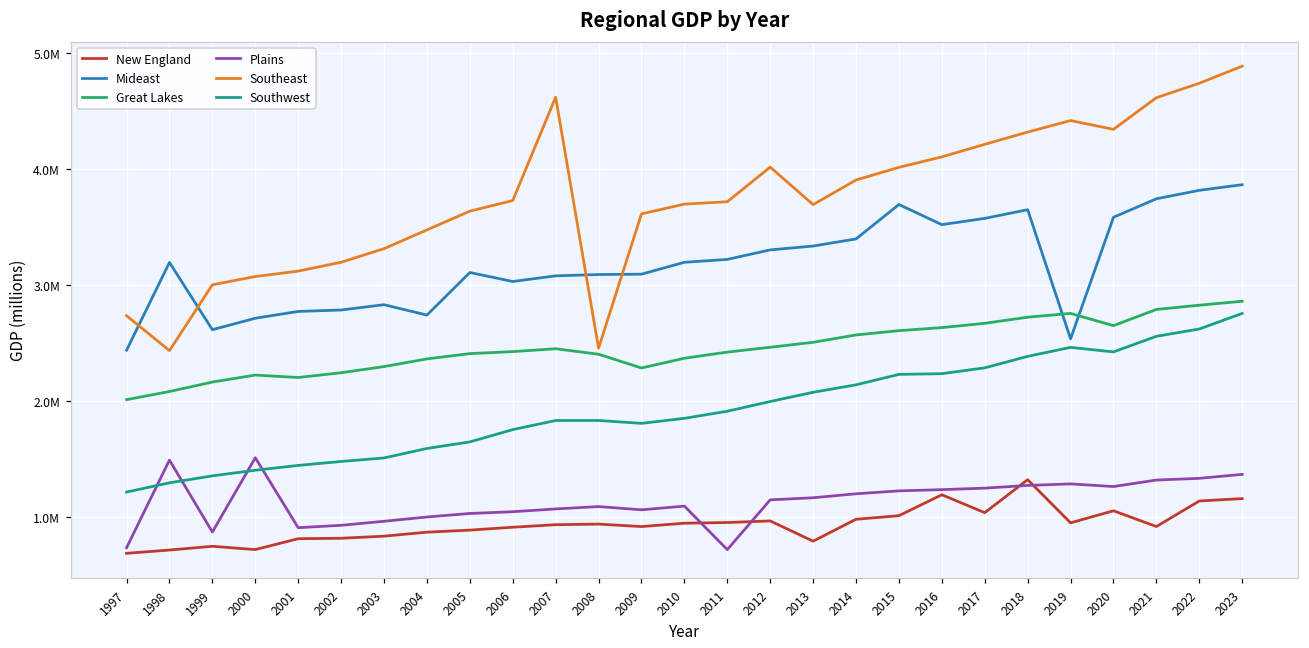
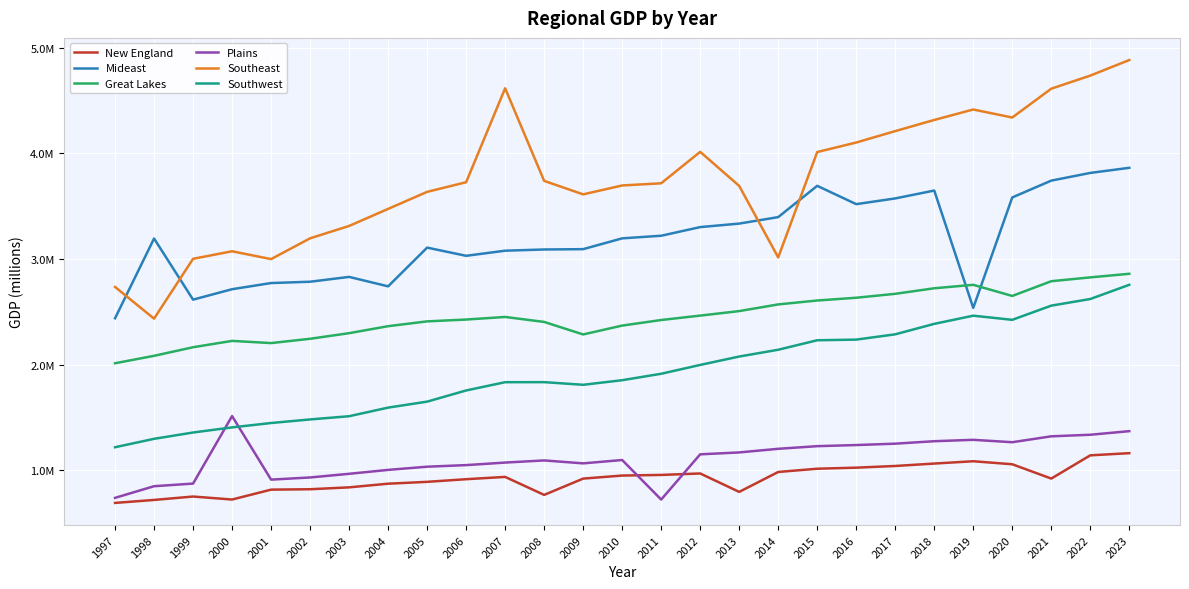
Plains, 1998: 1490000 -> 850000
Southeast, 2001: 3120000 -> 3000000
New England, 2008: 940000 -> 770000
Southeast, 2008: 2460000 -> 3740000
Southeast, 2014: 3900000 -> 3010000
New England, 2016: 1190000 -> 1020000
New England, 2018: 1320000 -> 1060000
New England, 2019: 950000 -> 1080000
